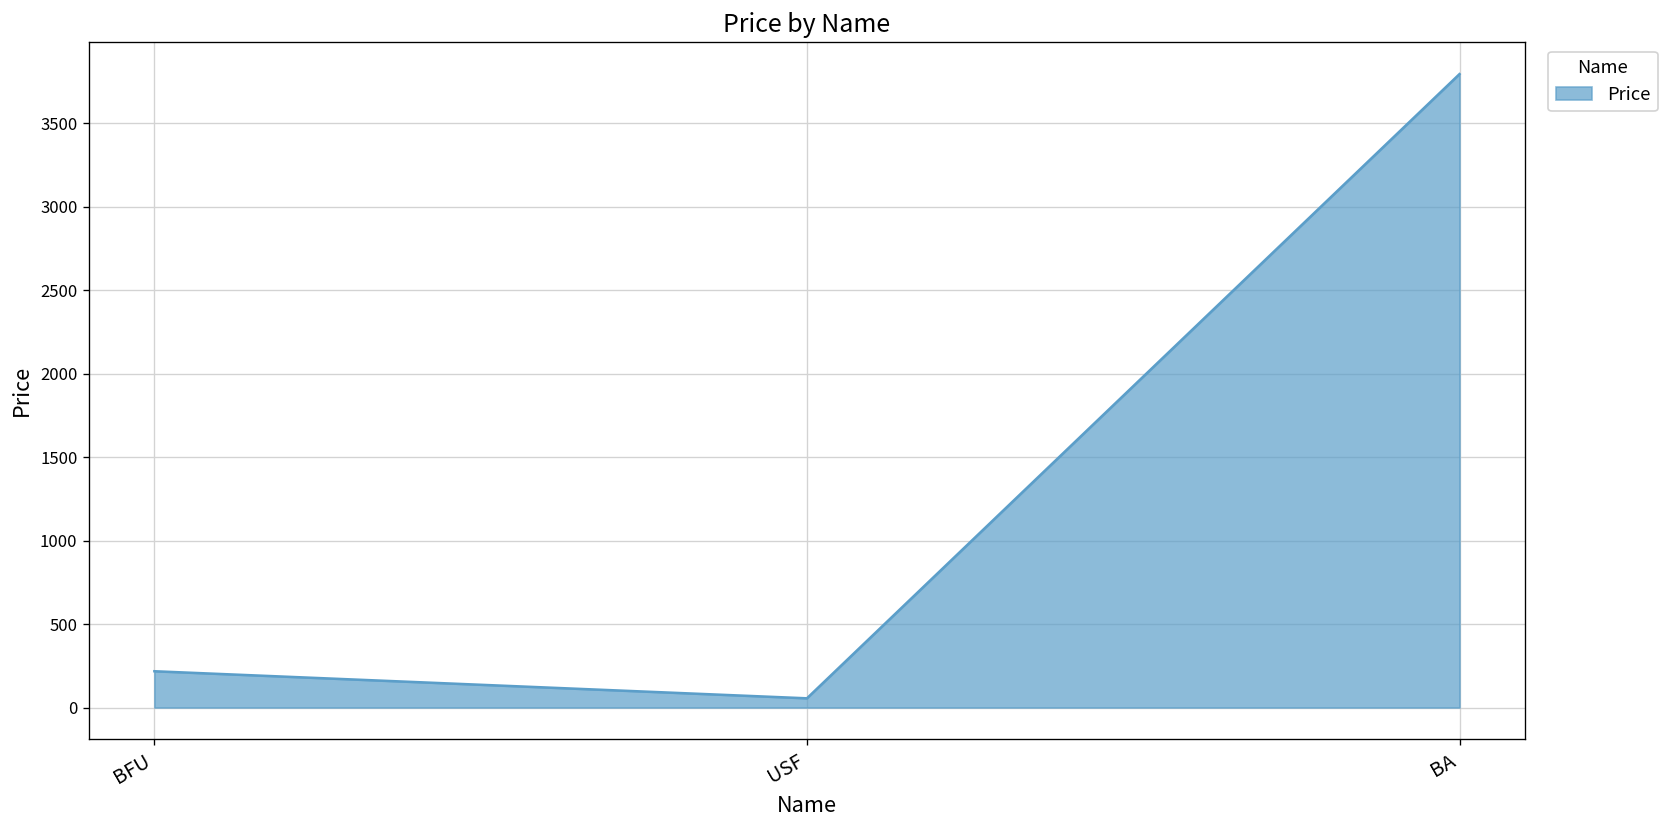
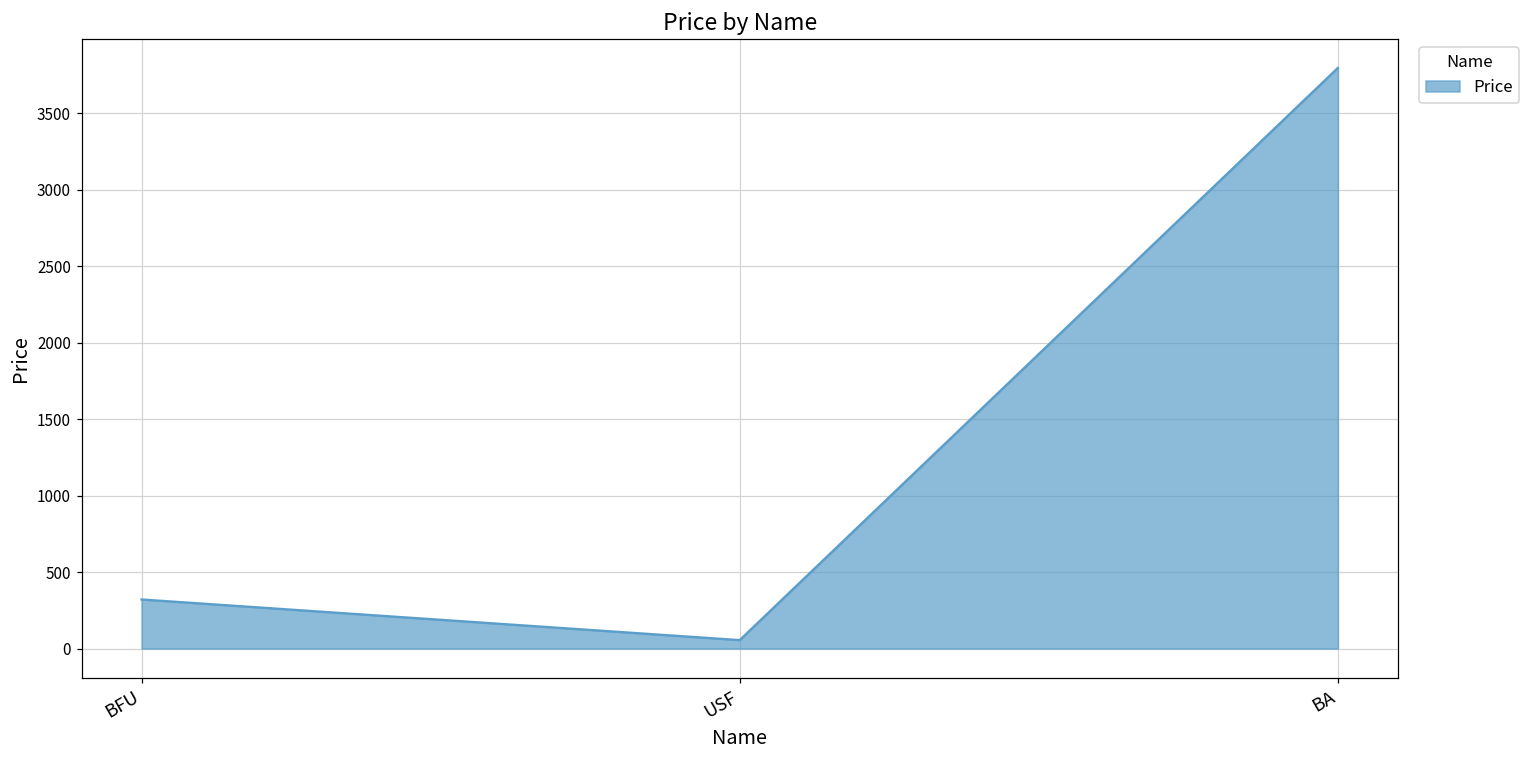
BFU: 220 -> 320
